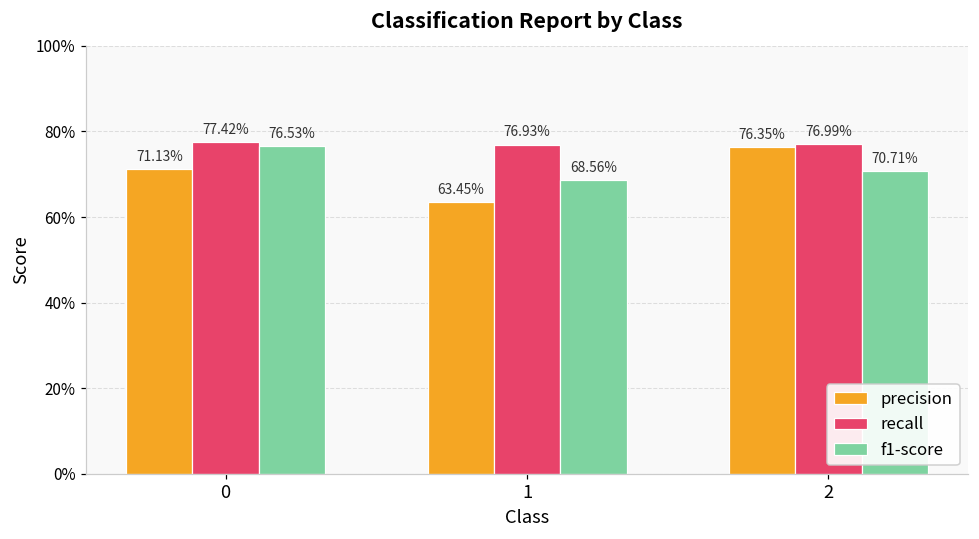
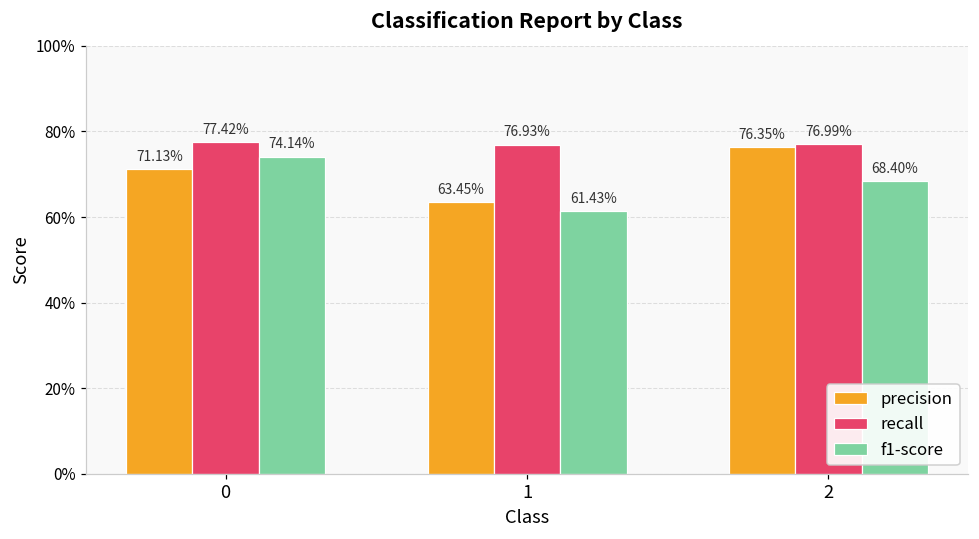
f1-score, 0: 76.53% -> 74.14%
f1-score, 1: 68.56% -> 61.43%
f1-score, 2: 70.71% -> 68.40%
